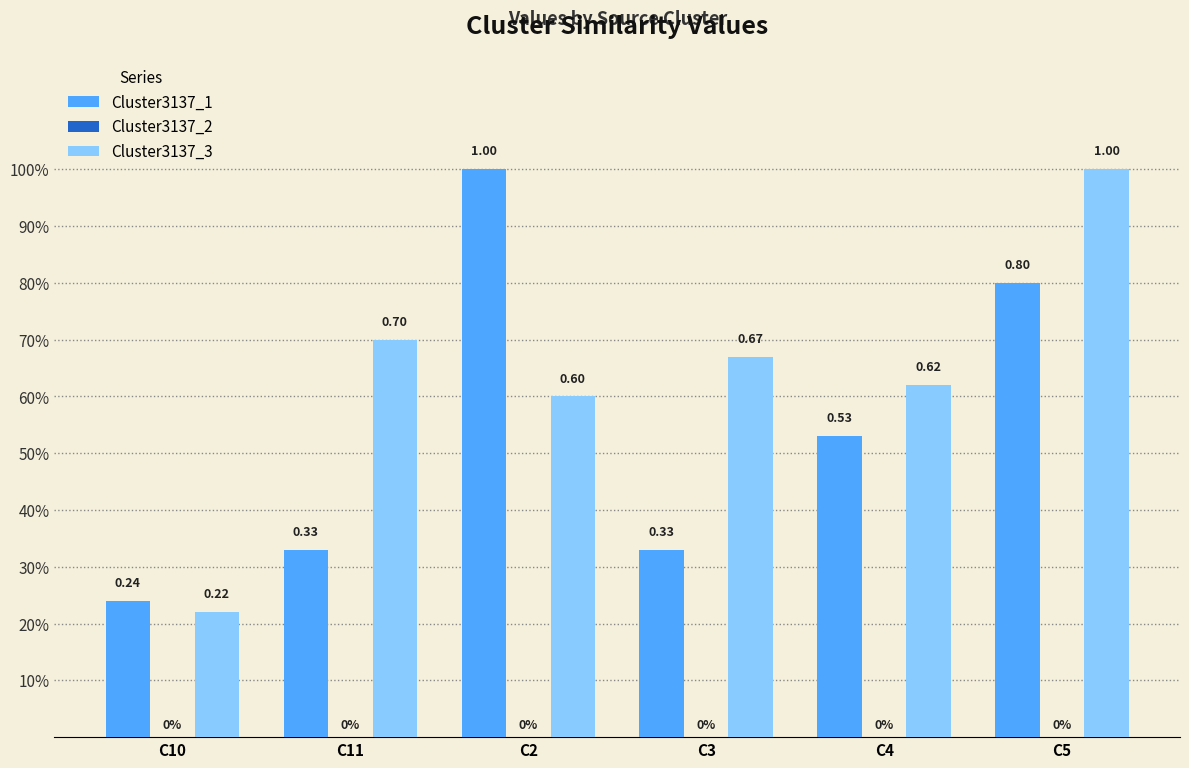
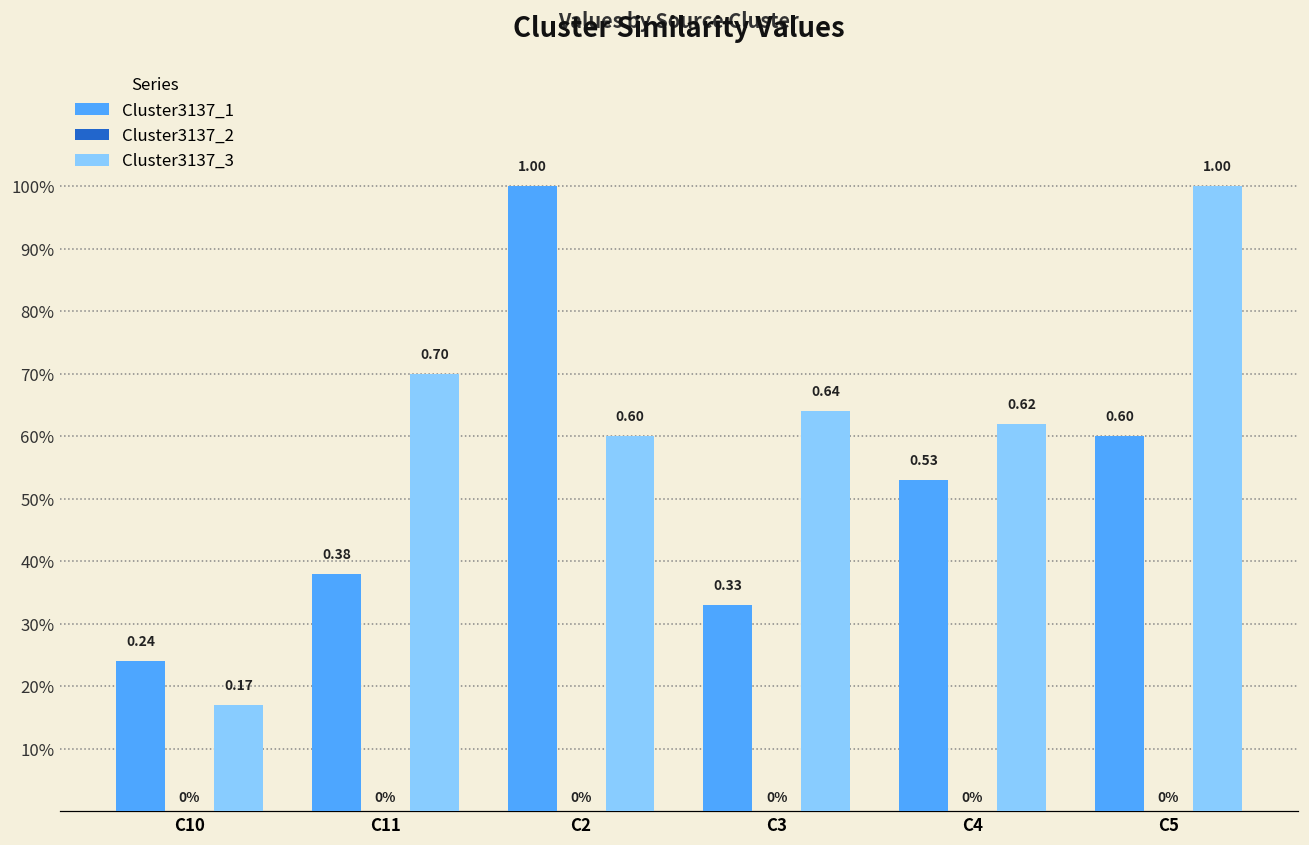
Cluster3137_3, C10: 0.22 -> 0.17
Cluster3137_1, C11: 0.33 -> 0.38
Cluster3137_3, C3: 0.67 -> 0.64
Cluster3137_1, C5: 0.80 -> 0.60
